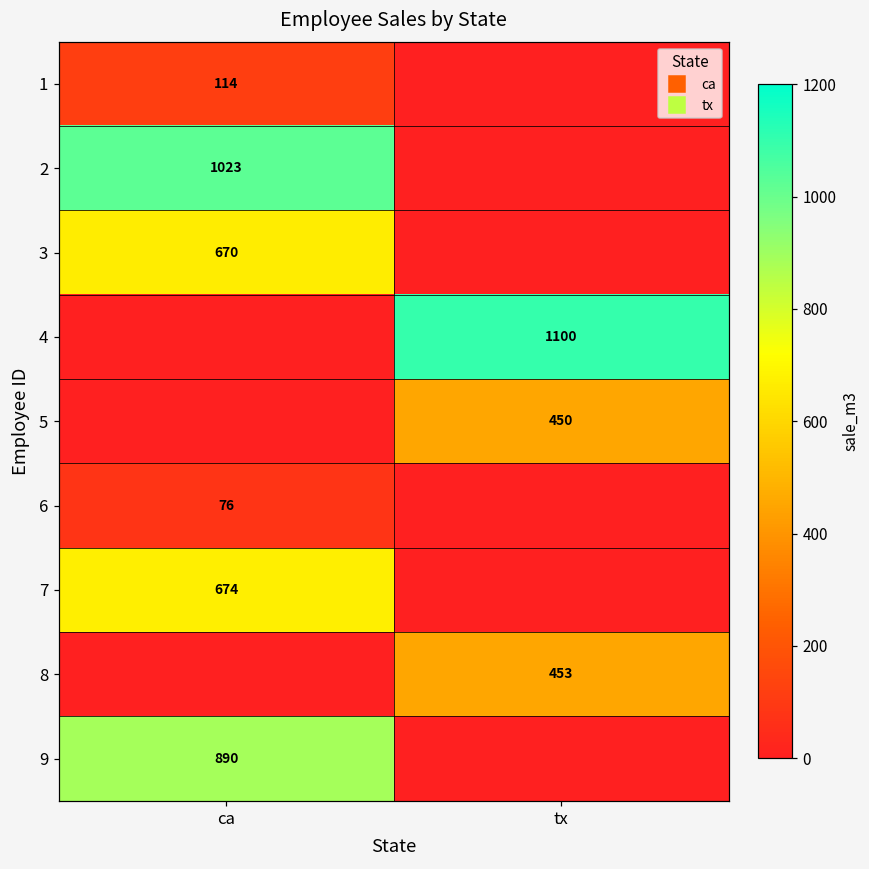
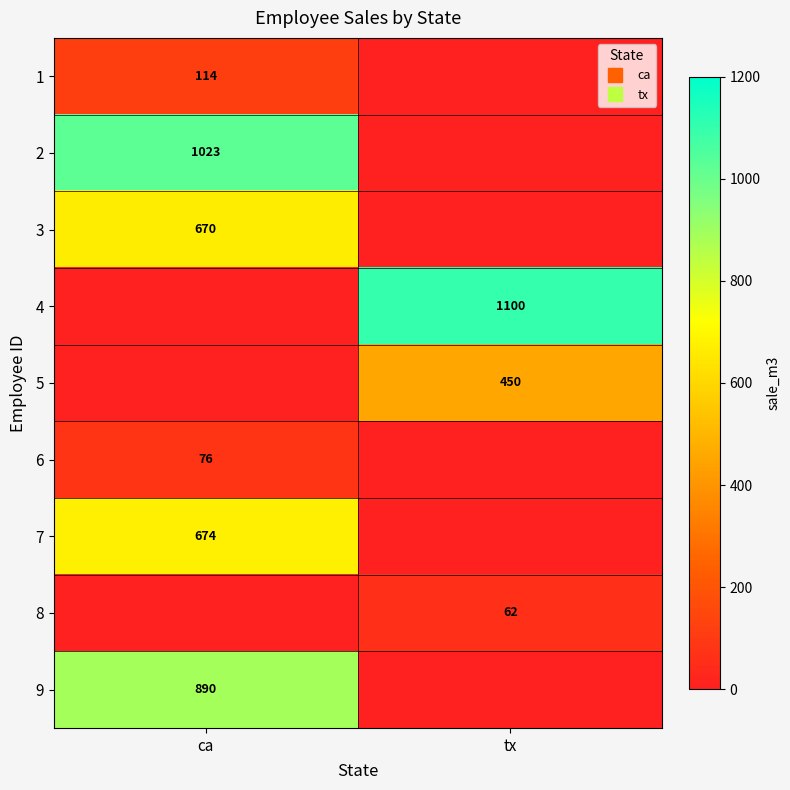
8, tx: 453 -> 62
